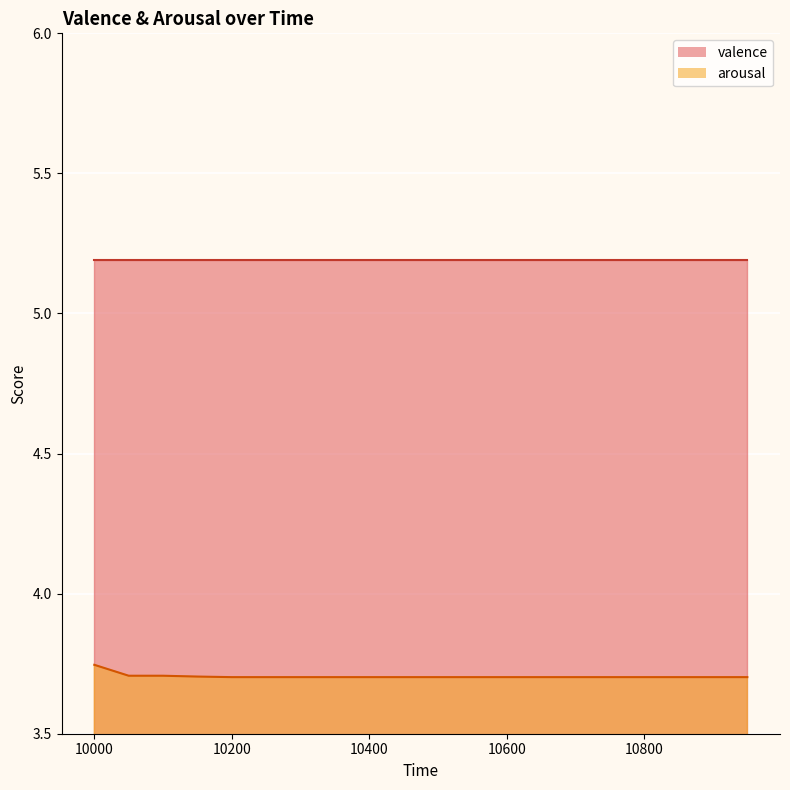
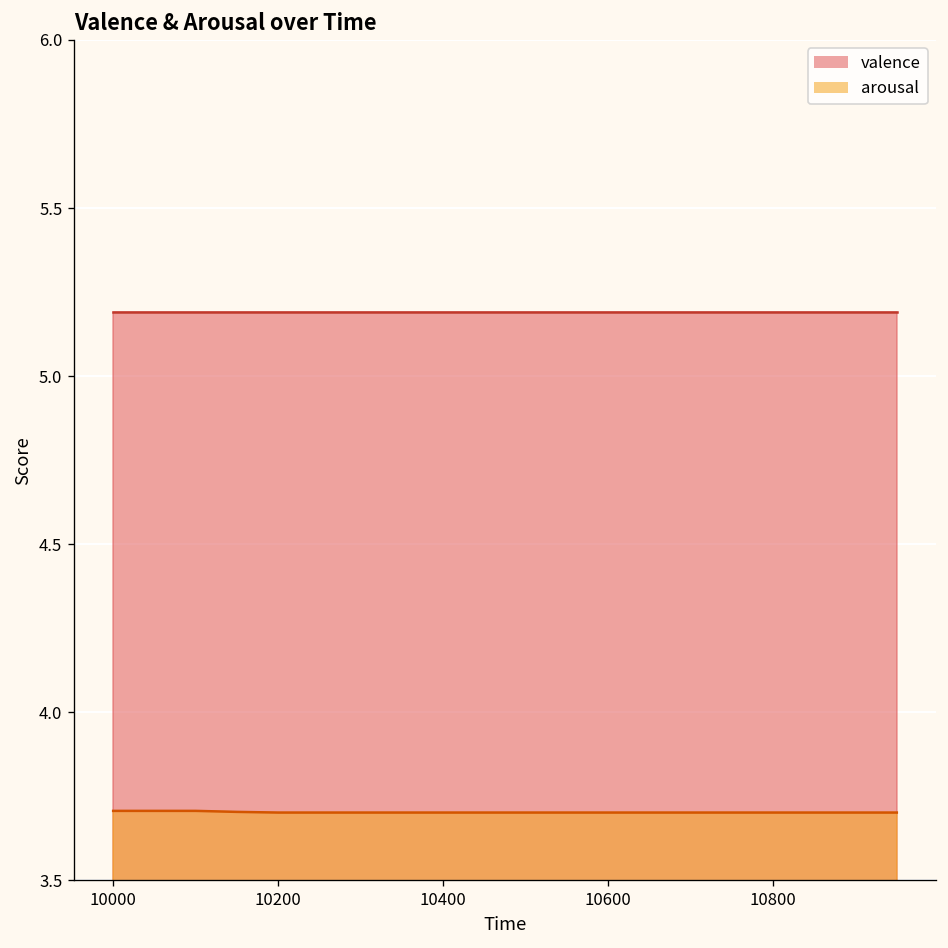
arousal, 10000: 3.75 -> 3.71
